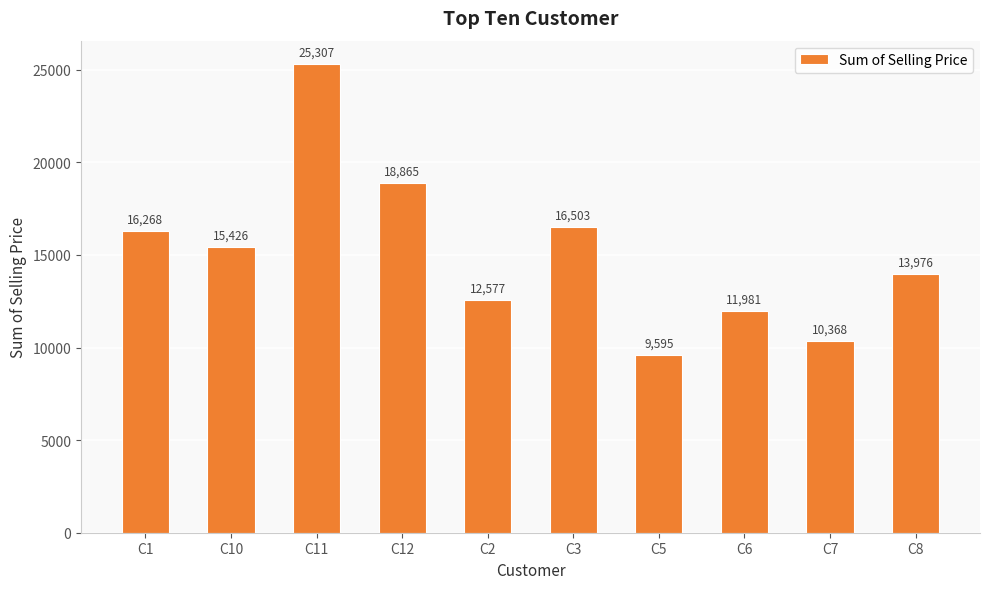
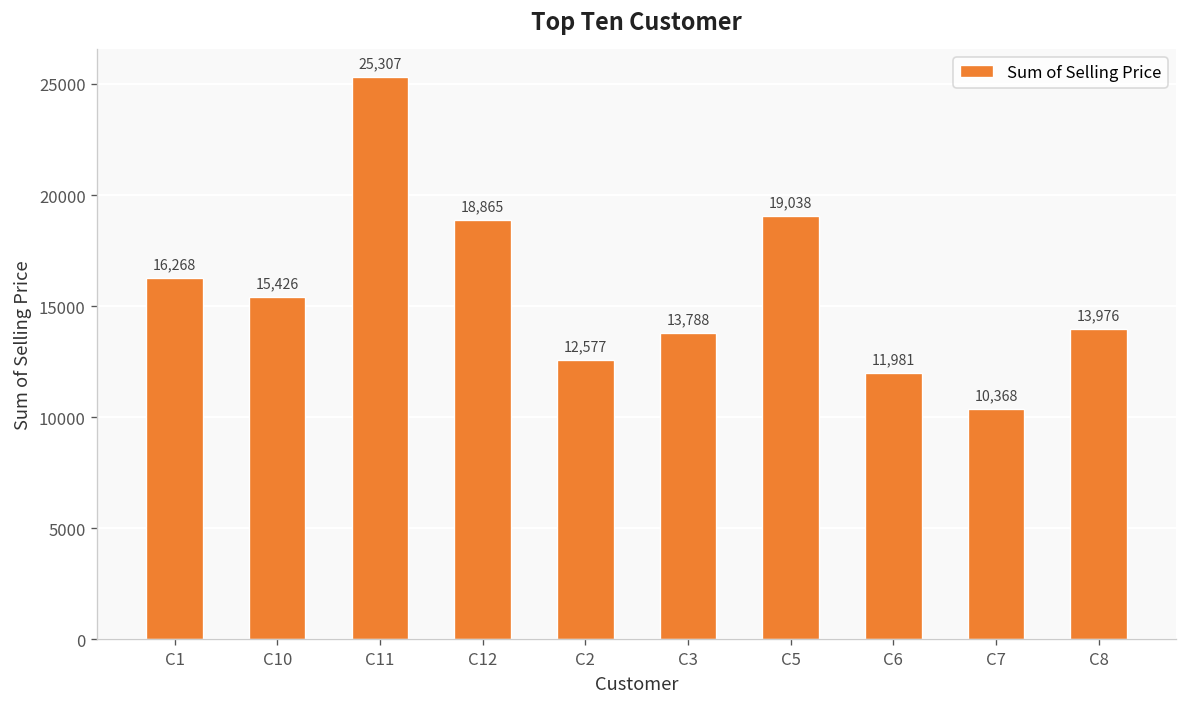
C3: 16,503 -> 13,788
C5: 9,595 -> 19,038
